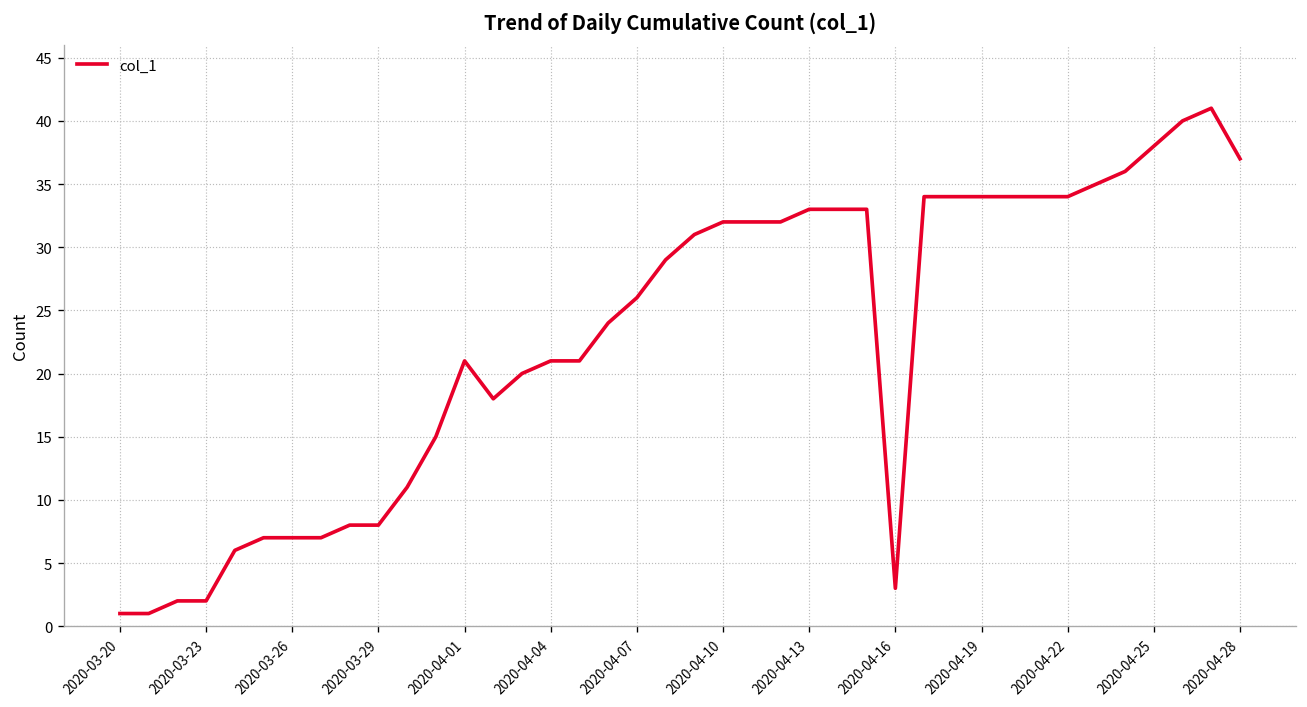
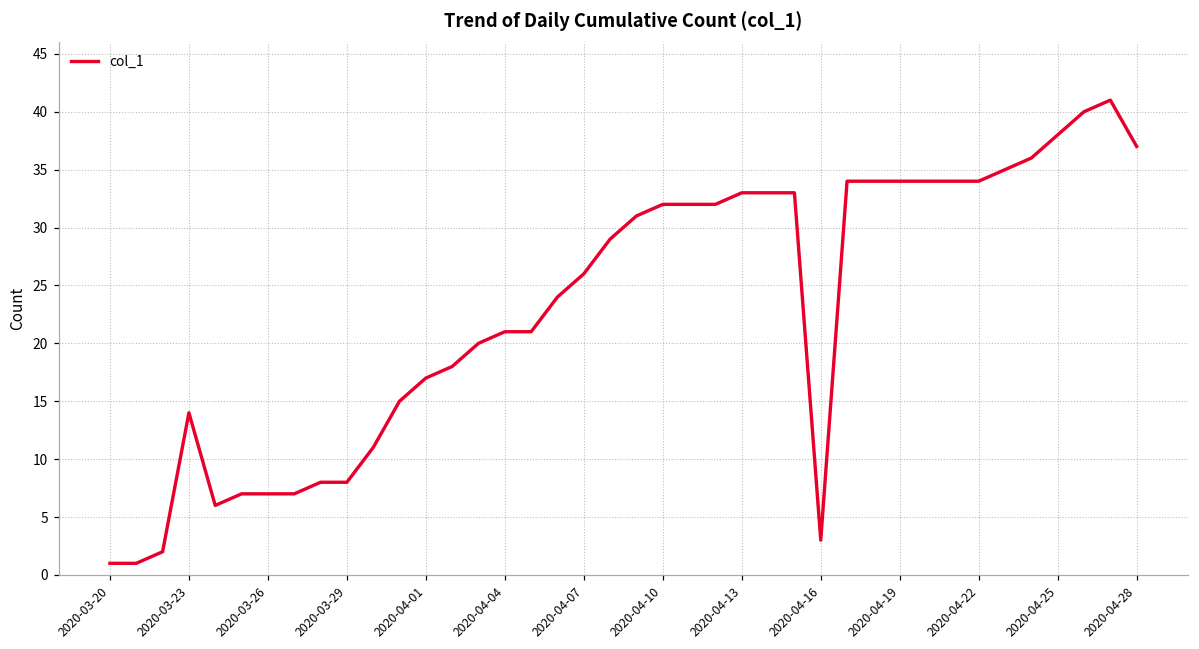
2020-03-23: 2 -> 14
2020-04-01: 21 -> 17
